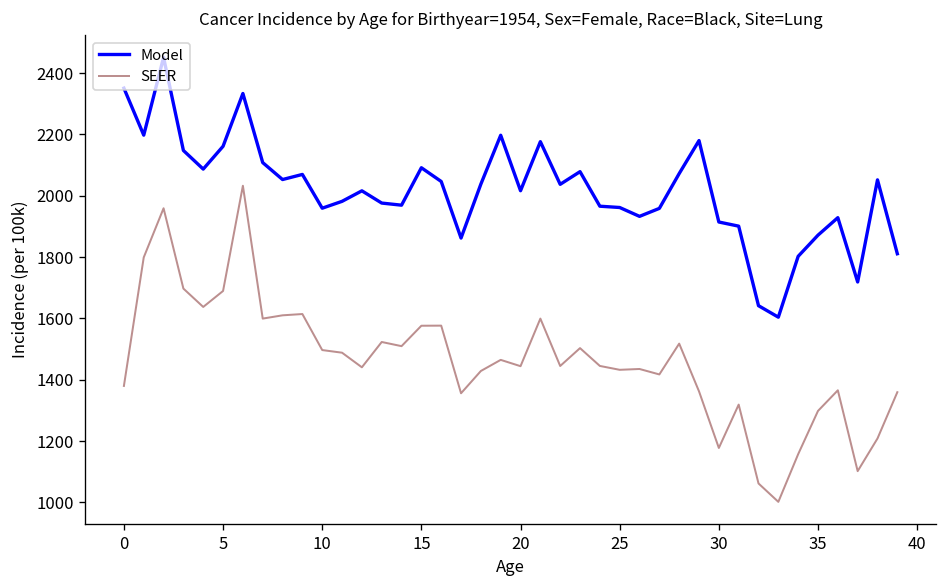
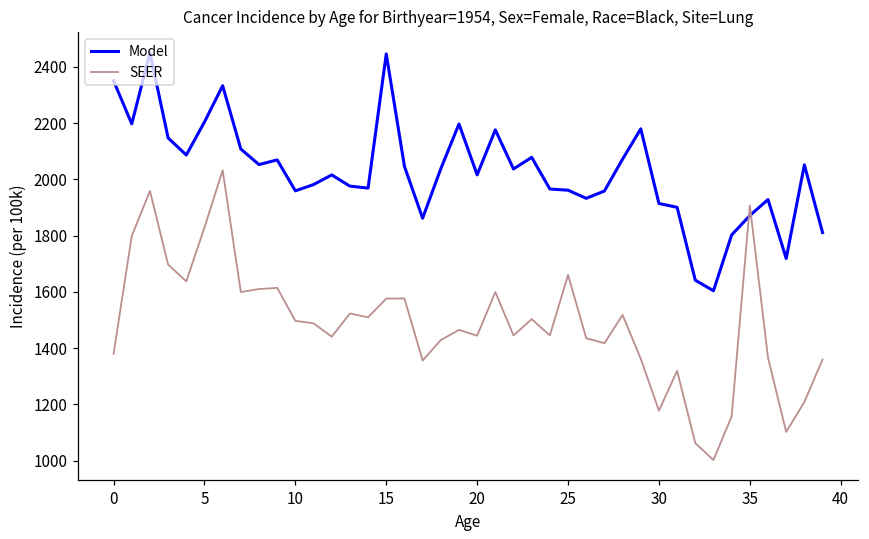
Model, 5: 2160 -> 2200
SEER, 5: 1690 -> 1830
Model, 15: 2090 -> 2450
SEER, 25: 1430 -> 1660
SEER, 35: 1300 -> 1910
